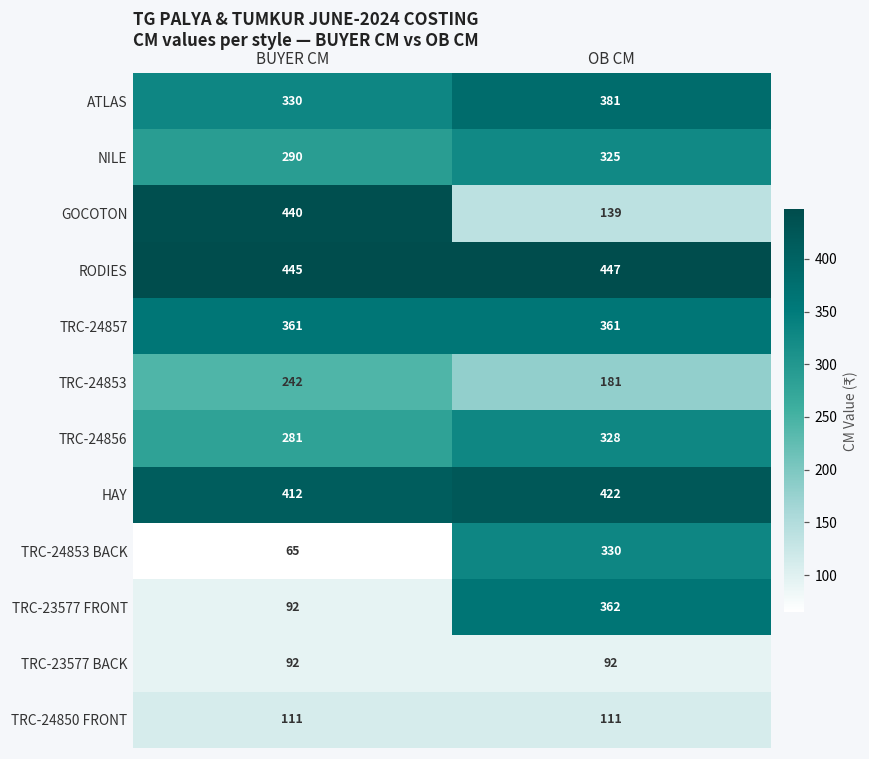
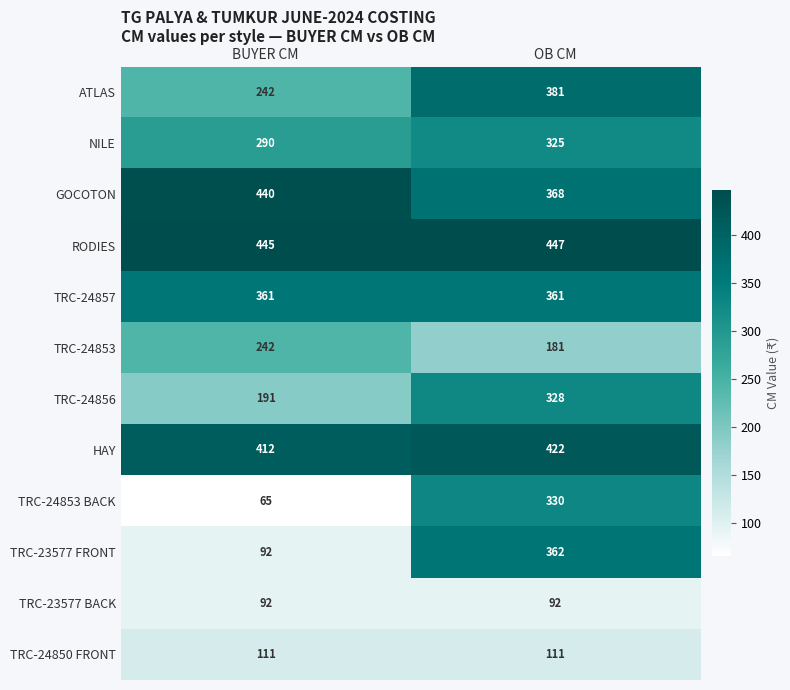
ATLAS, BUYER CM: 330 -> 242
GOCOTON, OB CM: 139 -> 368
TRC-24856, BUYER CM: 281 -> 191
